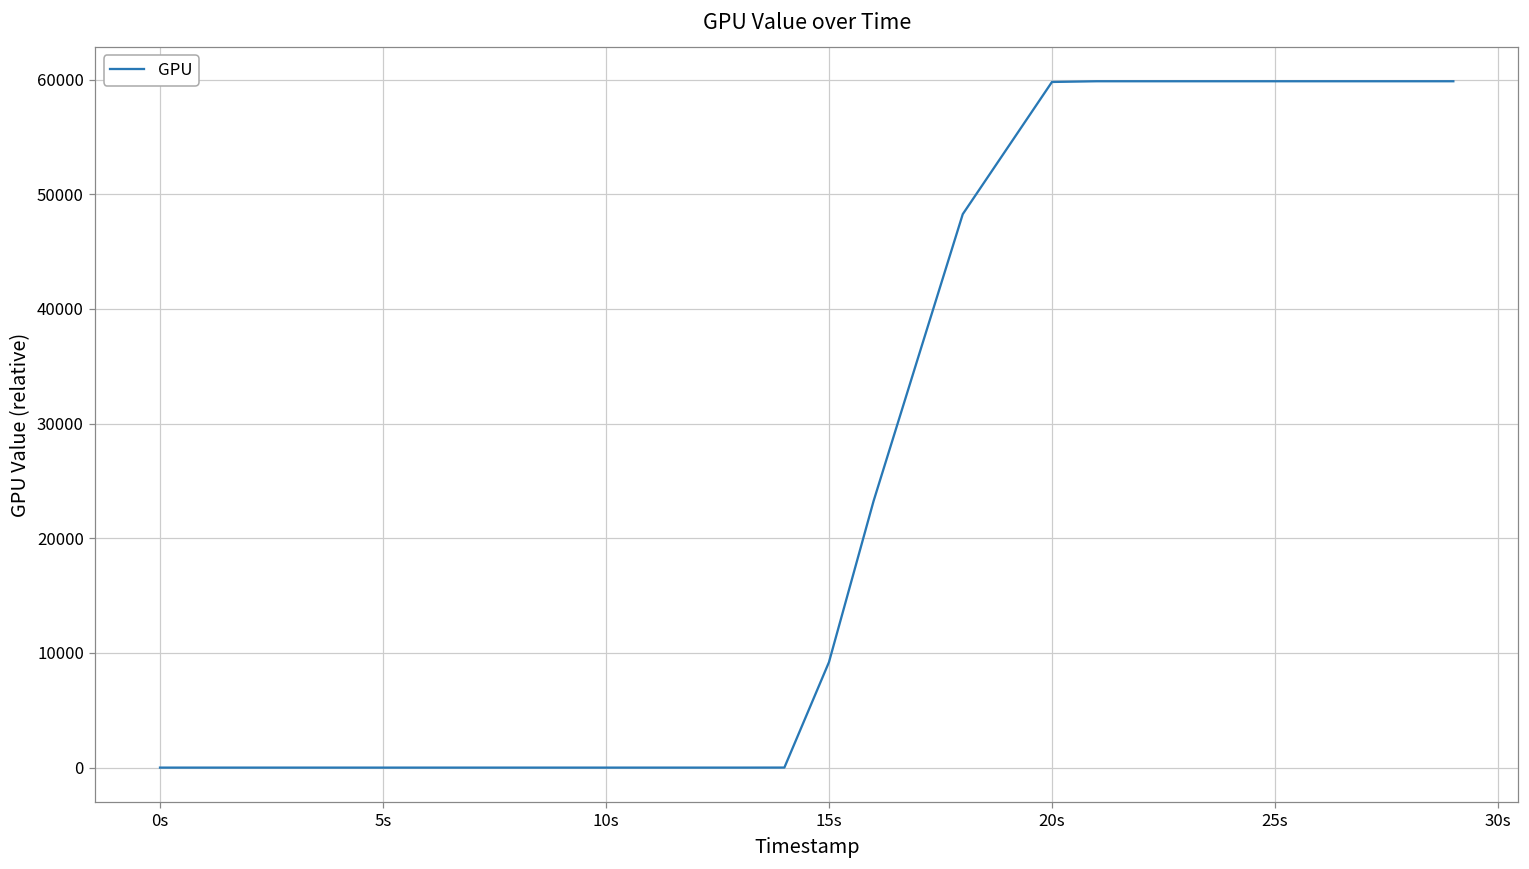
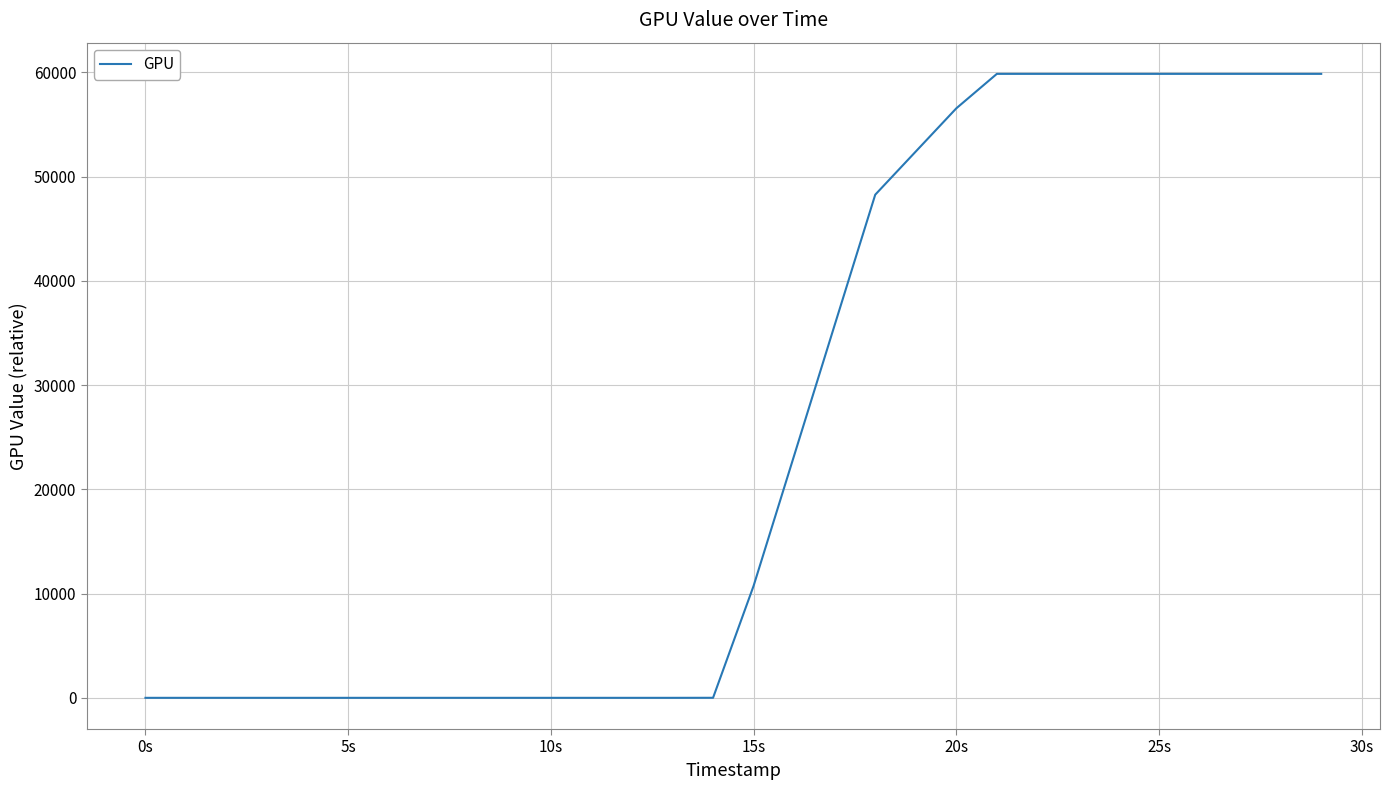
15s: 9200 -> 10700
20s: 59800 -> 56500
